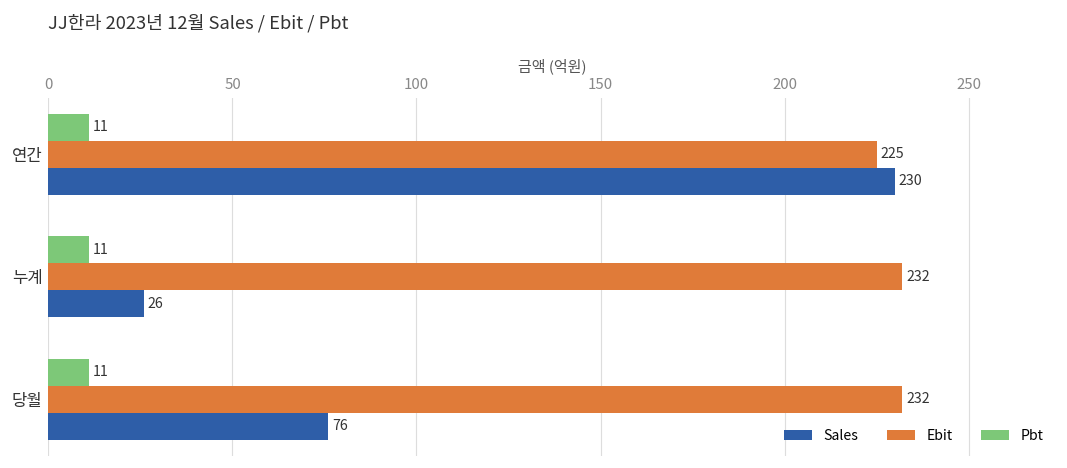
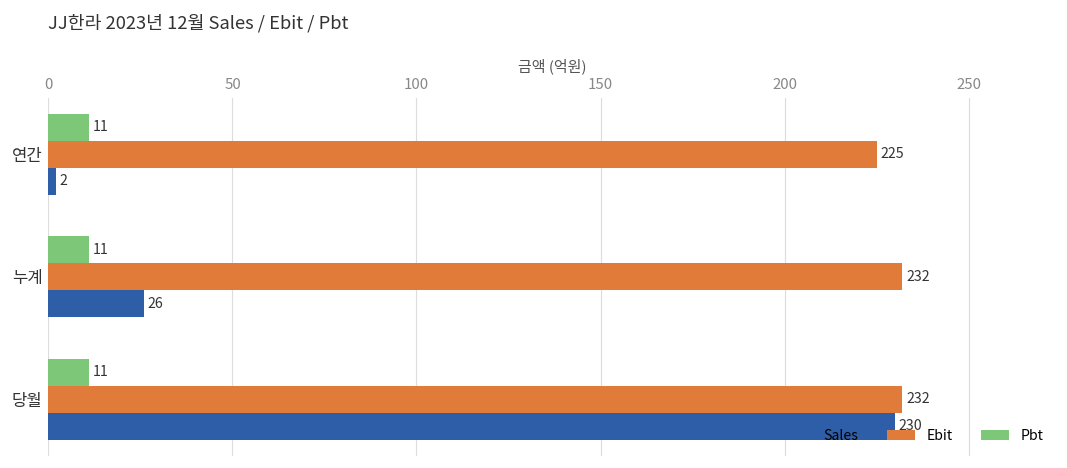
Sales, 연간: 230 -> 2
Sales, 당월: 76 -> 230
